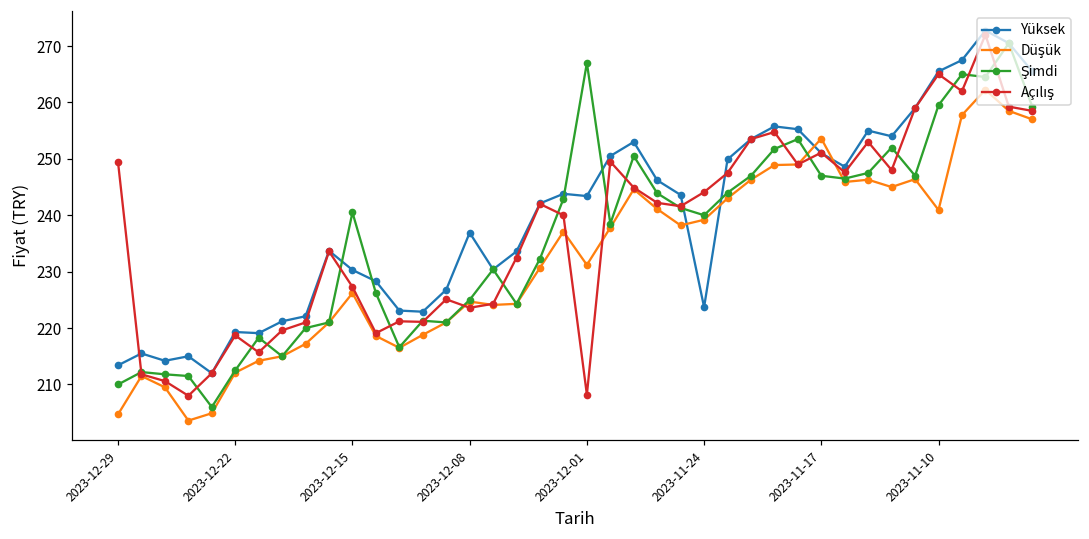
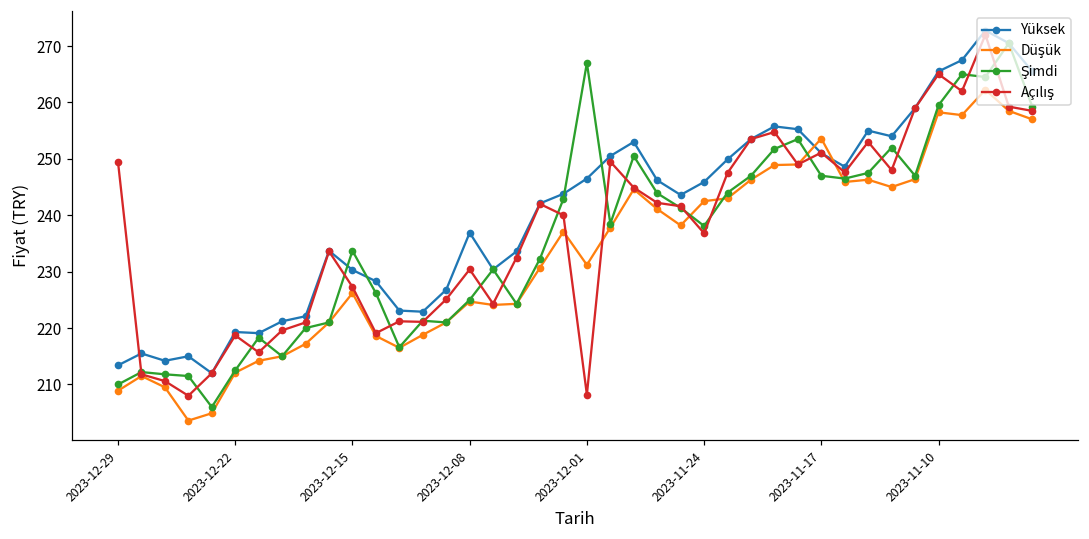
Düşük, 2023-12-29: 205 -> 209
Şimdi, 2023-12-15: 241 -> 234
Açılış, 2023-12-08: 224 -> 230
Yüksek, 2023-12-01: 243 -> 247
Yüksek, 2023-11-24: 224 -> 246
Düşük, 2023-11-24: 239 -> 243
Şimdi, 2023-11-24: 240 -> 238
Açılış, 2023-11-24: 244 -> 237
Düşük, 2023-11-10: 241 -> 258
